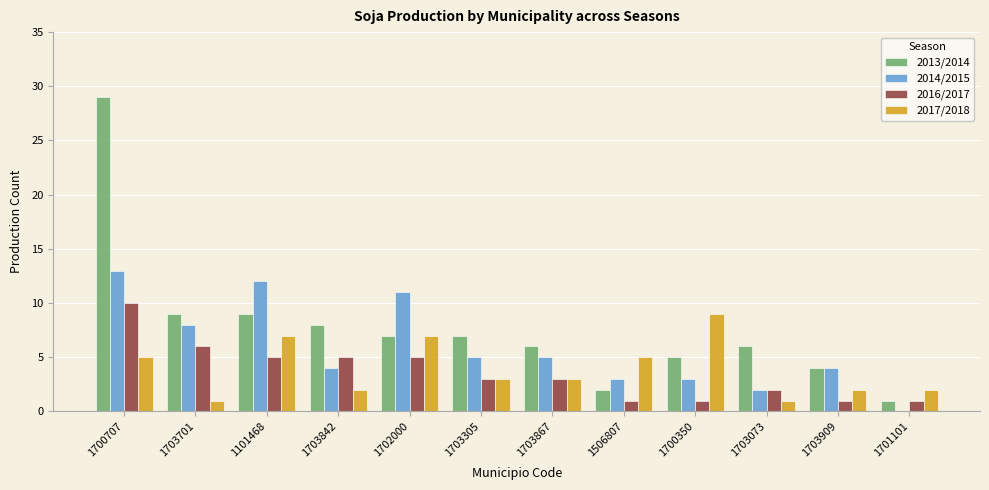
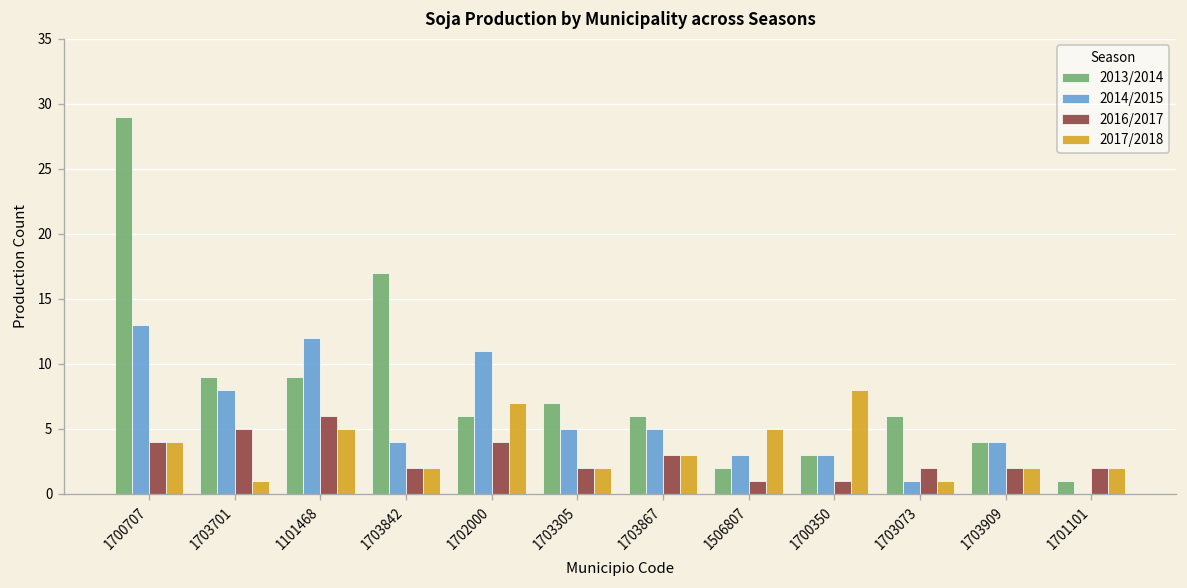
2016/2017, 1700707: 10 -> 4
2017/2018, 1700707: 5 -> 4
2016/2017, 1703701: 6 -> 5
2016/2017, 1101468: 5 -> 6
2017/2018, 1101468: 7 -> 5
2013/2014, 1703842: 8 -> 17
2016/2017, 1703842: 5 -> 2
2013/2014, 1702000: 7 -> 6
2016/2017, 1702000: 5 -> 4
2016/2017, 1703305: 3 -> 2
2017/2018, 1703305: 3 -> 2
2013/2014, 1700350: 5 -> 3
2017/2018, 1700350: 9 -> 8
2014/2015, 1703073: 2 -> 1
2016/2017, 1703909: 1 -> 2
2016/2017, 1701101: 1 -> 2
